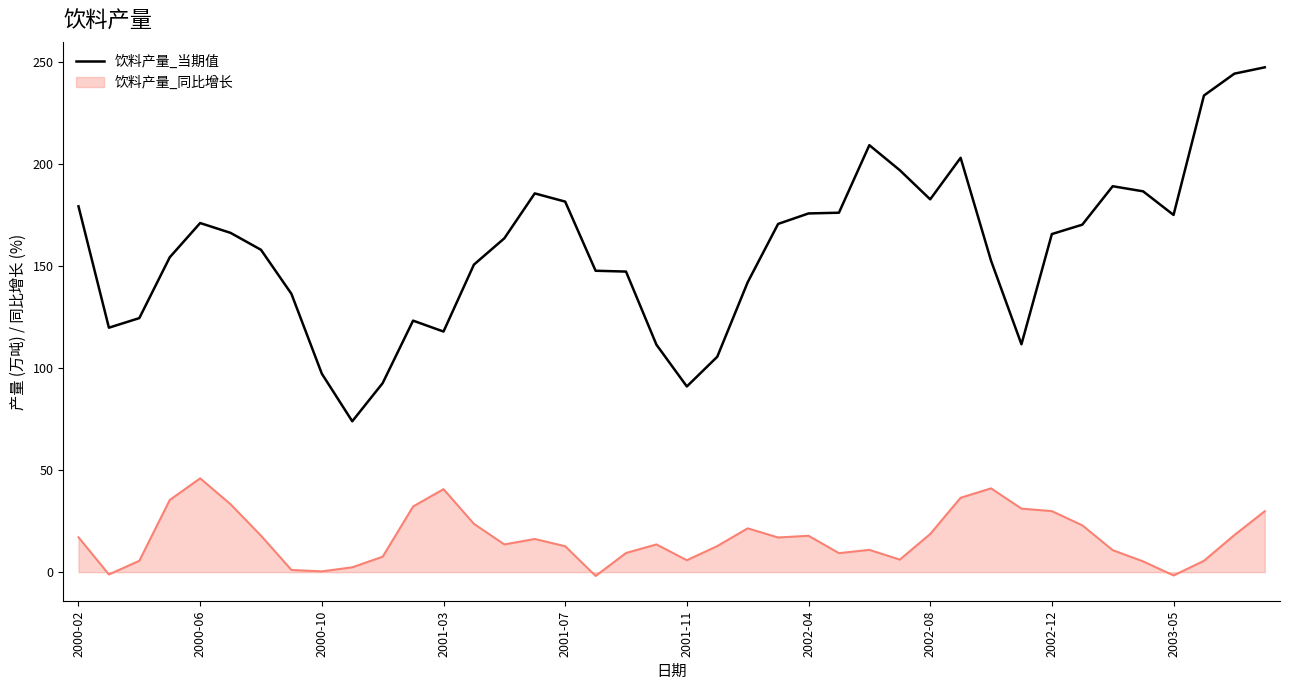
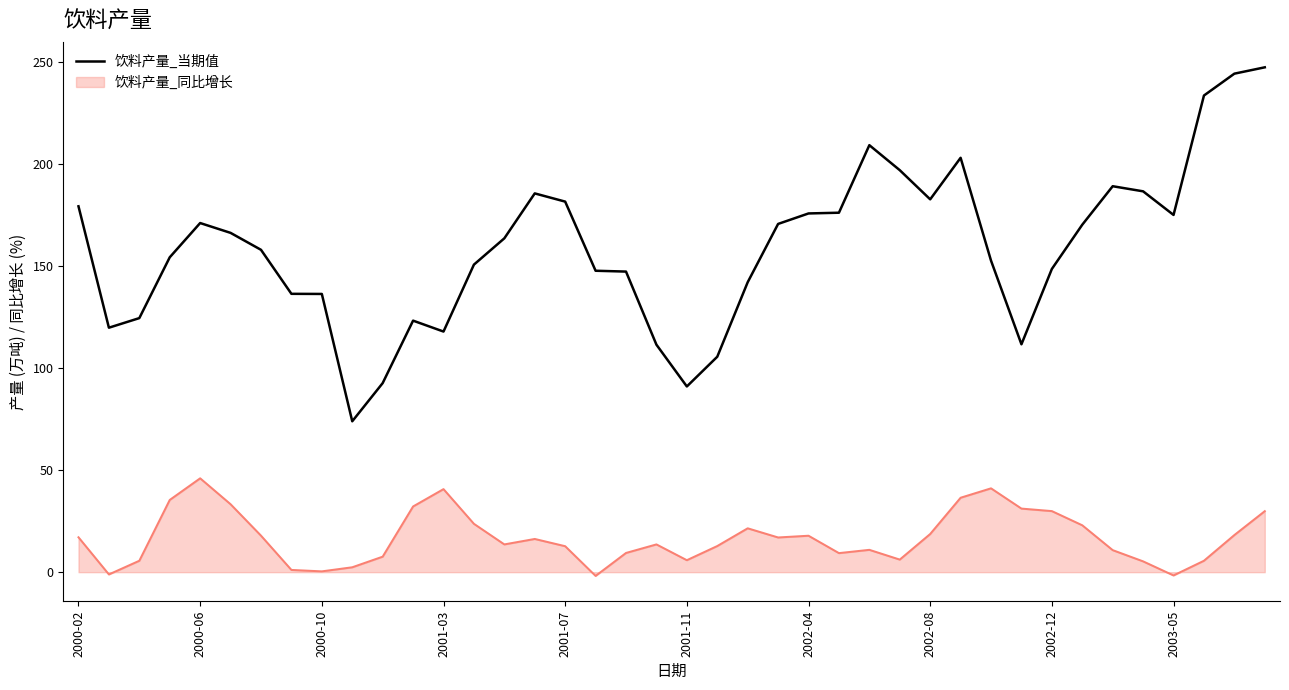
饮料产量_当期值, 2000-10: 97 -> 136
饮料产量_当期值, 2002-12: 166 -> 149
